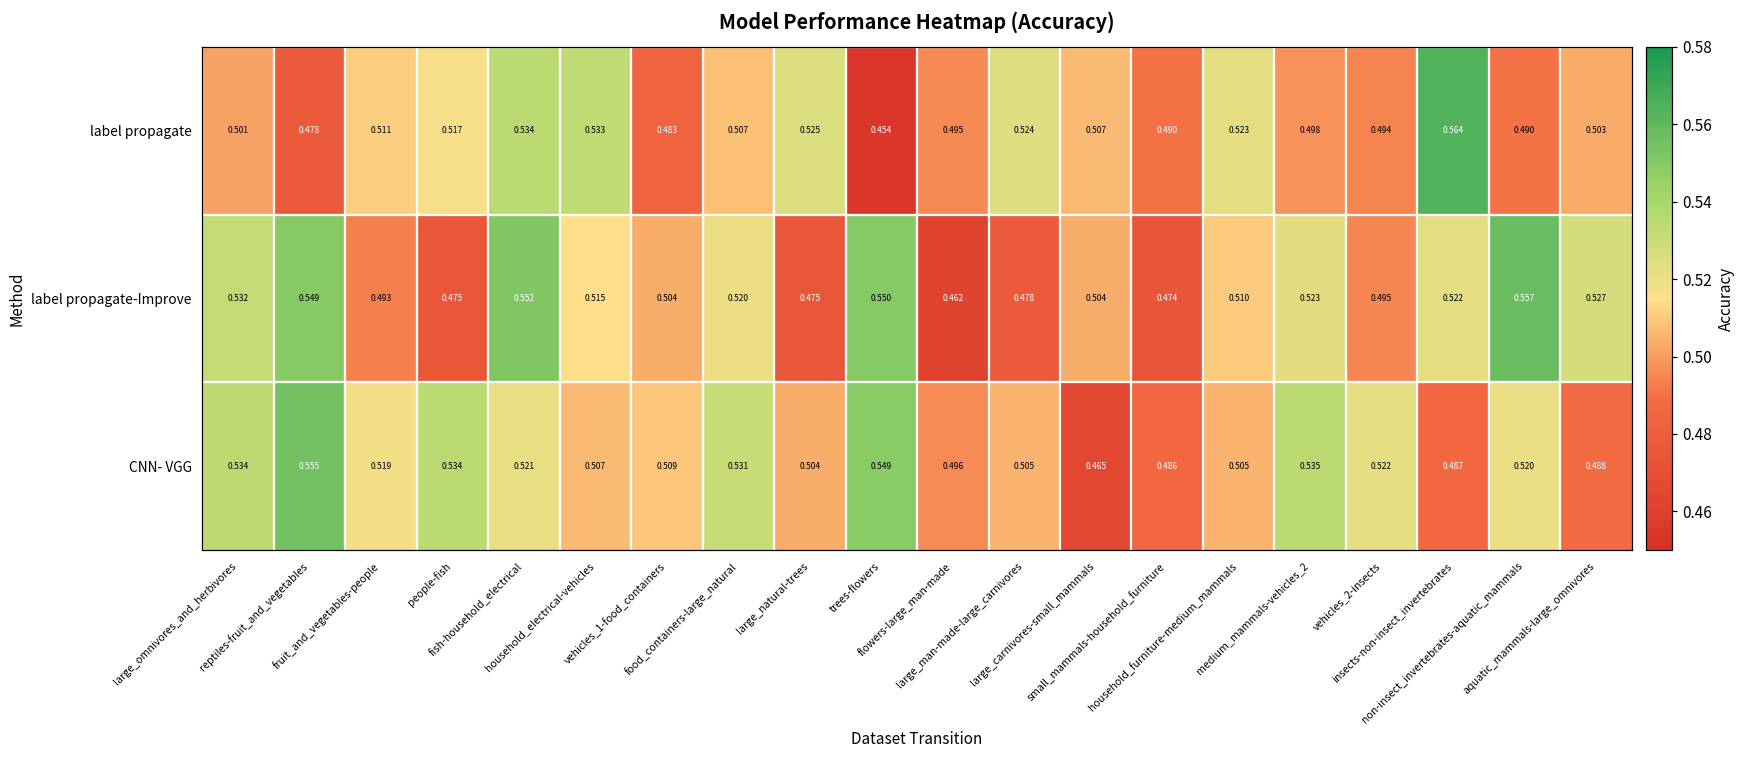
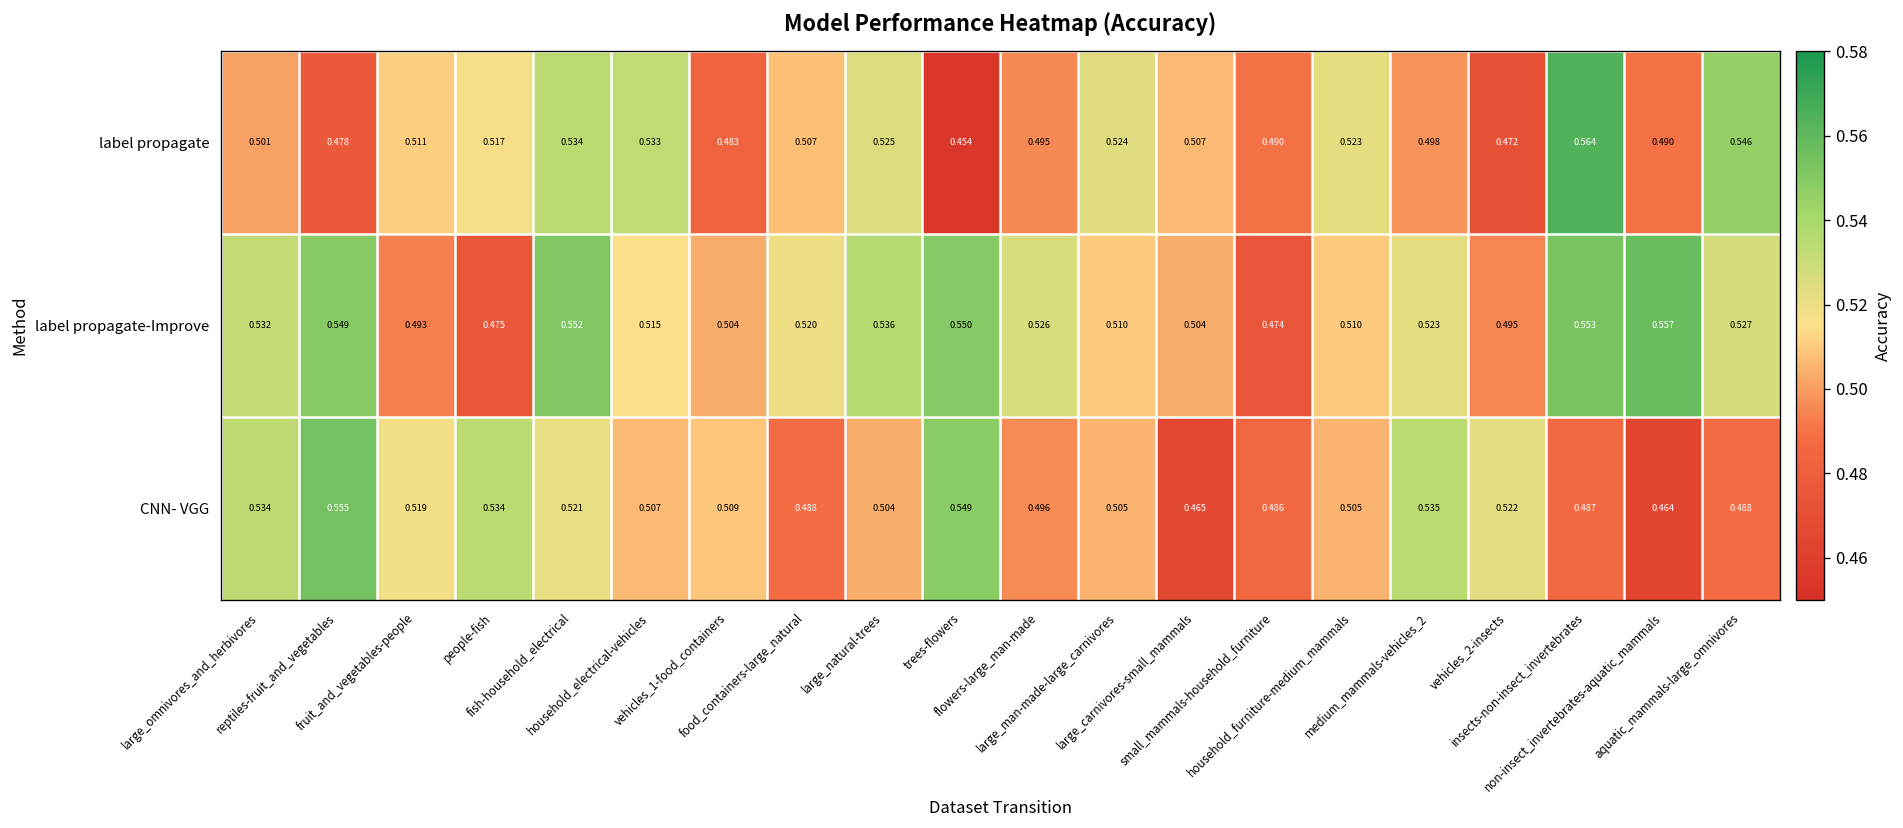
label propagate, vehicles_2-insects: 0.494 -> 0.472
label propagate, aquatic_mammals-large_omnivores: 0.503 -> 0.546
label propagate-Improve, large_natural-trees: 0.475 -> 0.536
label propagate-Improve, flowers-large_man-made: 0.462 -> 0.526
label propagate-Improve, large_man-made-large_carnivores: 0.478 -> 0.510
label propagate-Improve, insects-non-insect_invertebrates: 0.522 -> 0.553
CNN- VGG, food_containers-large_natural: 0.531 -> 0.488
CNN- VGG, non-insect_invertebrates-aquatic_mammals: 0.520 -> 0.464
